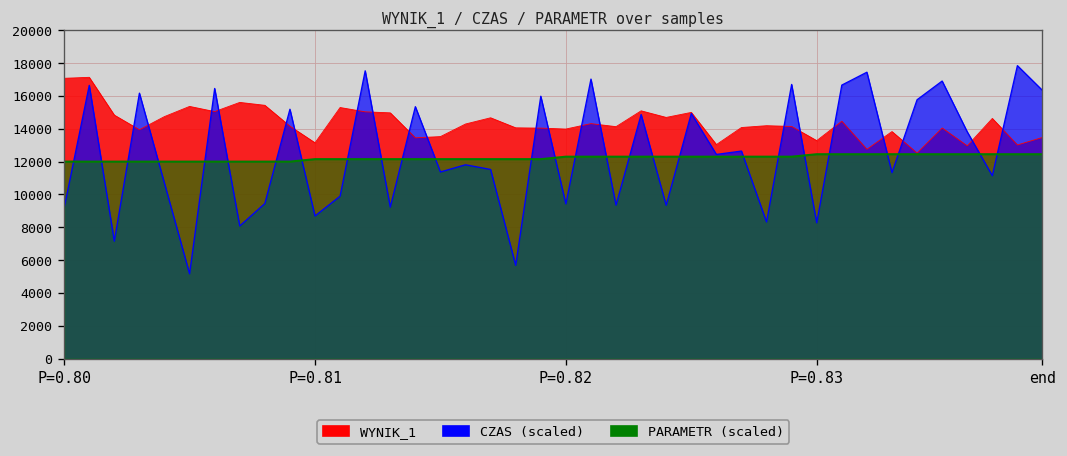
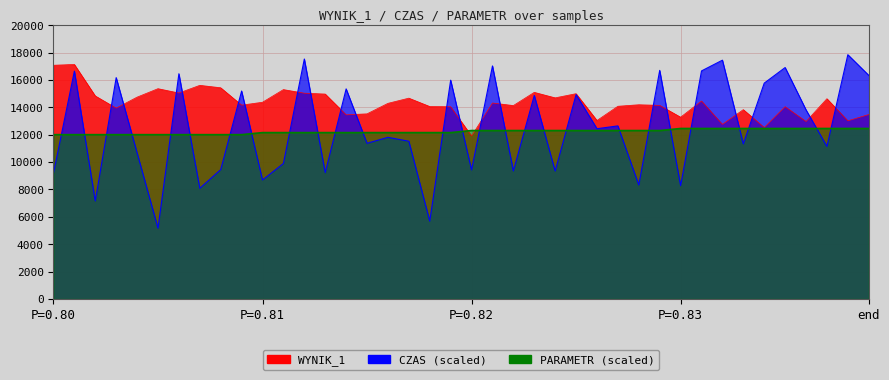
WYNIK_1, P=0.81: 13100 -> 14400
WYNIK_1, P=0.82: 14000 -> 11900
